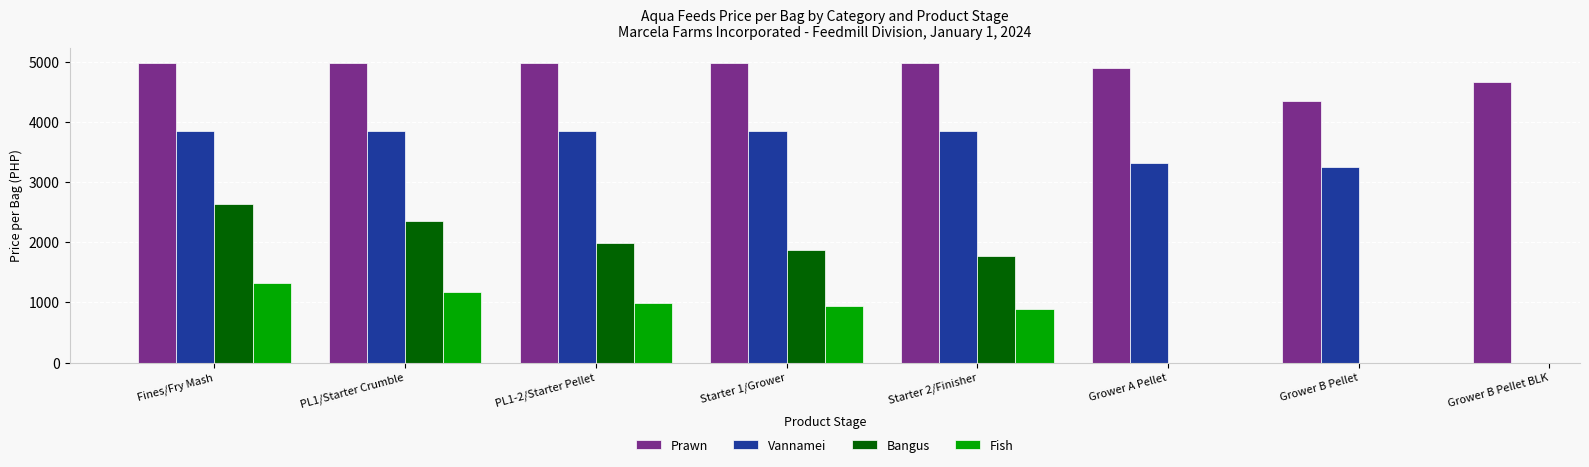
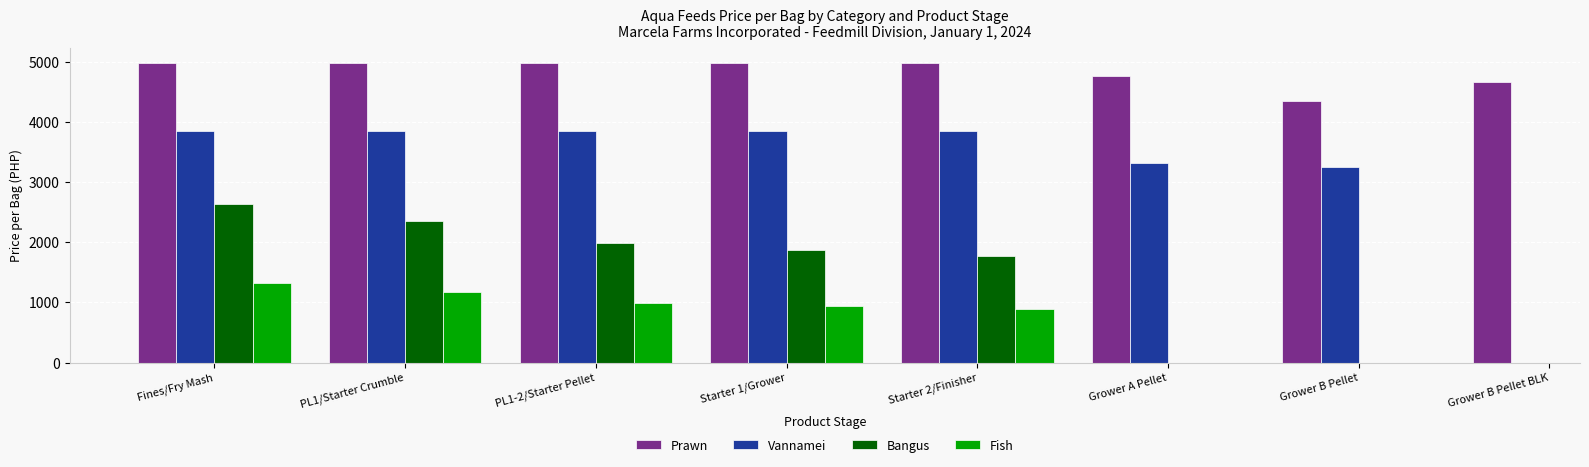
Prawn, Grower A Pellet: 4900 -> 4800
